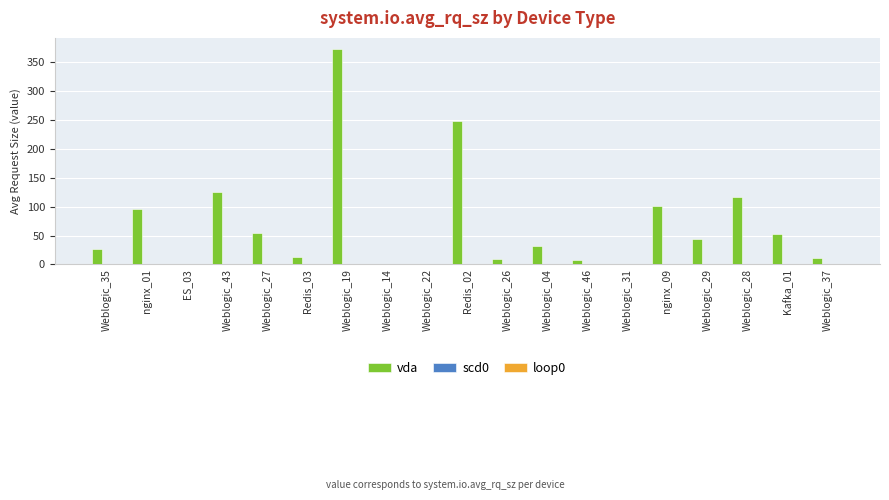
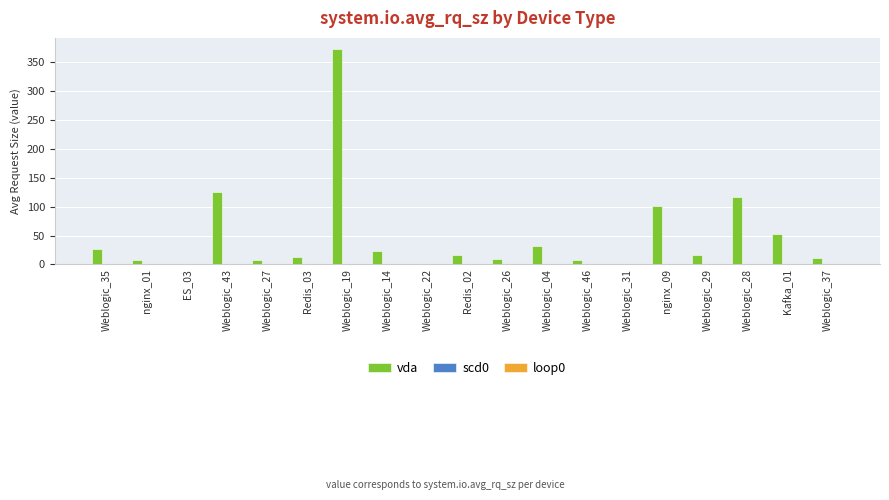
vda, nginx_01: 100 -> 10
vda, Weblogic_27: 60 -> 10
vda, Weblogic_14: 0 -> 20
vda, Redis_02: 250 -> 20
vda, Weblogic_29: 40 -> 20
